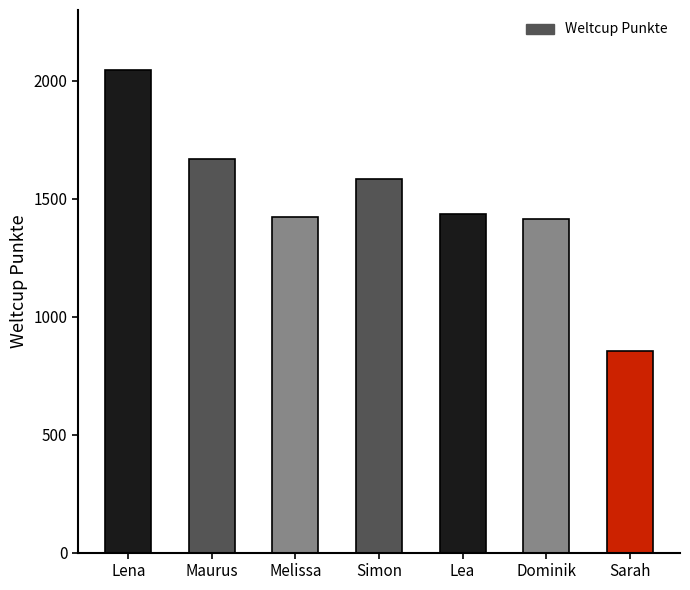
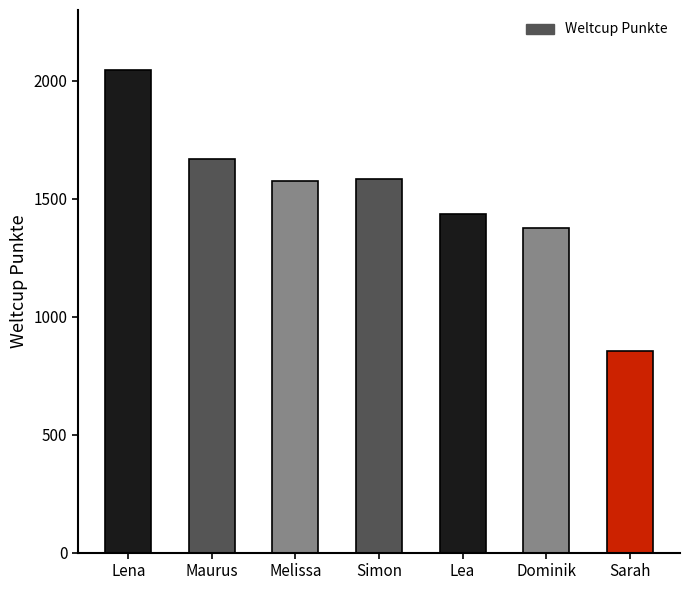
Melissa: 1420 -> 1580
Dominik: 1420 -> 1370
